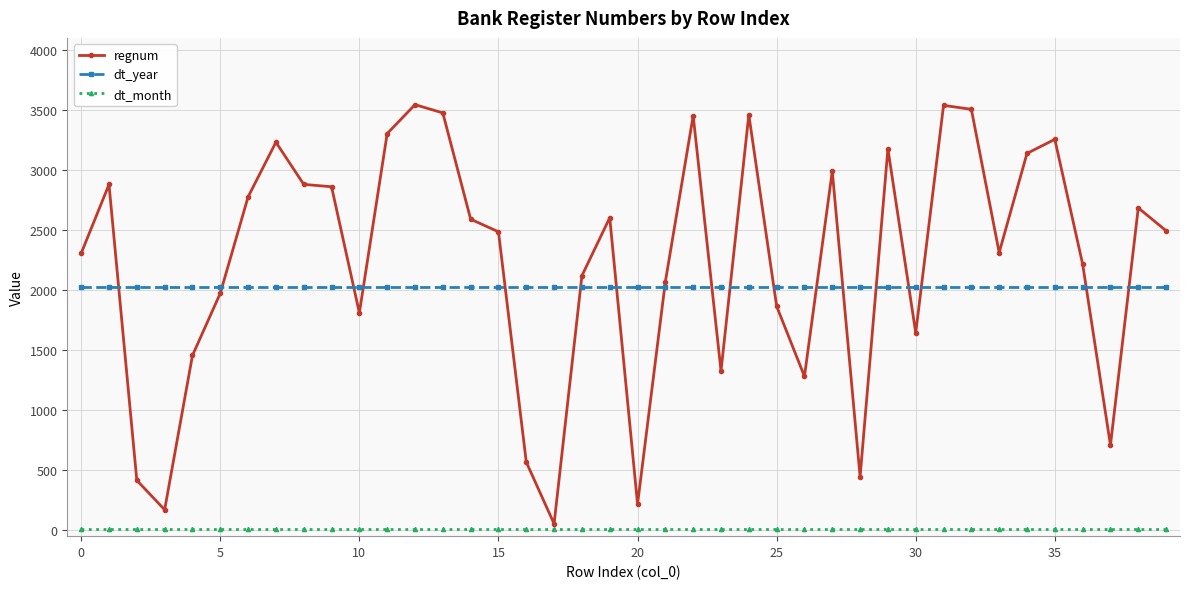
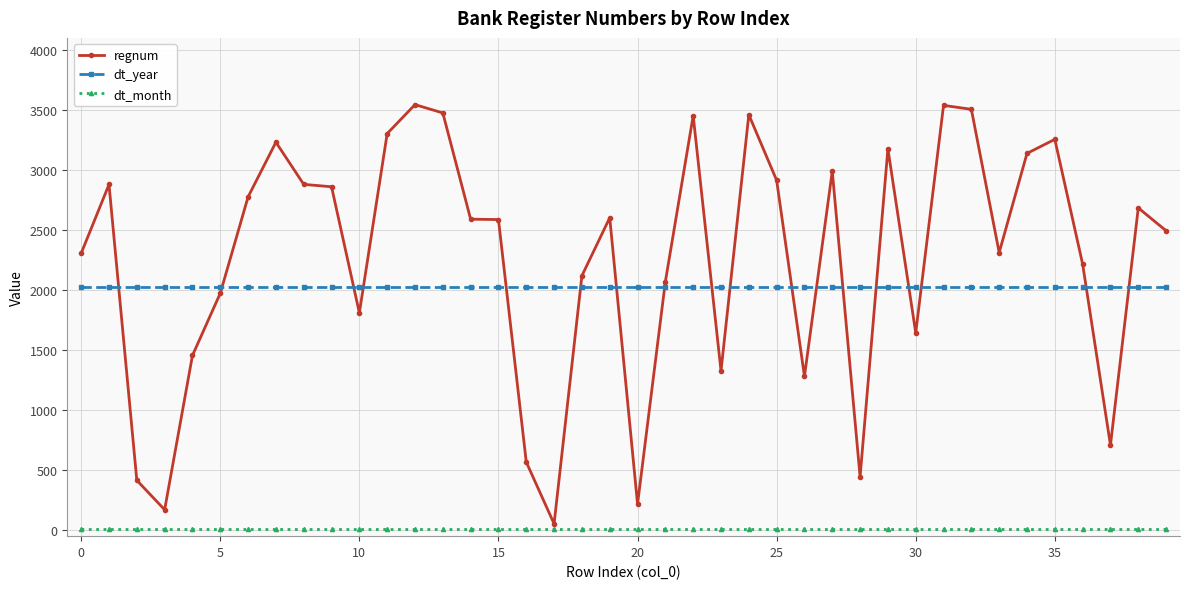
regnum, 15: 2490 -> 2590
regnum, 25: 1870 -> 2910
